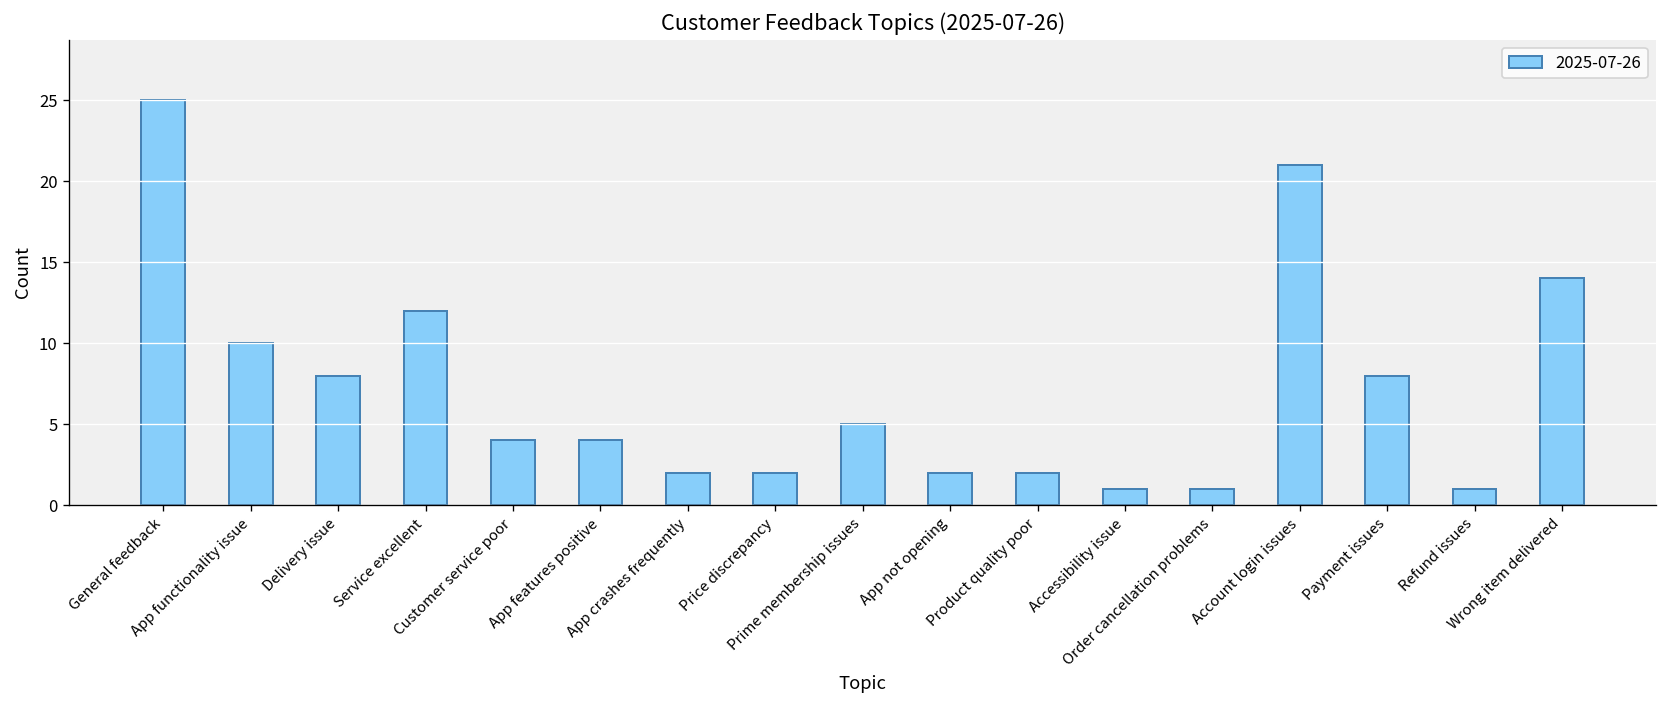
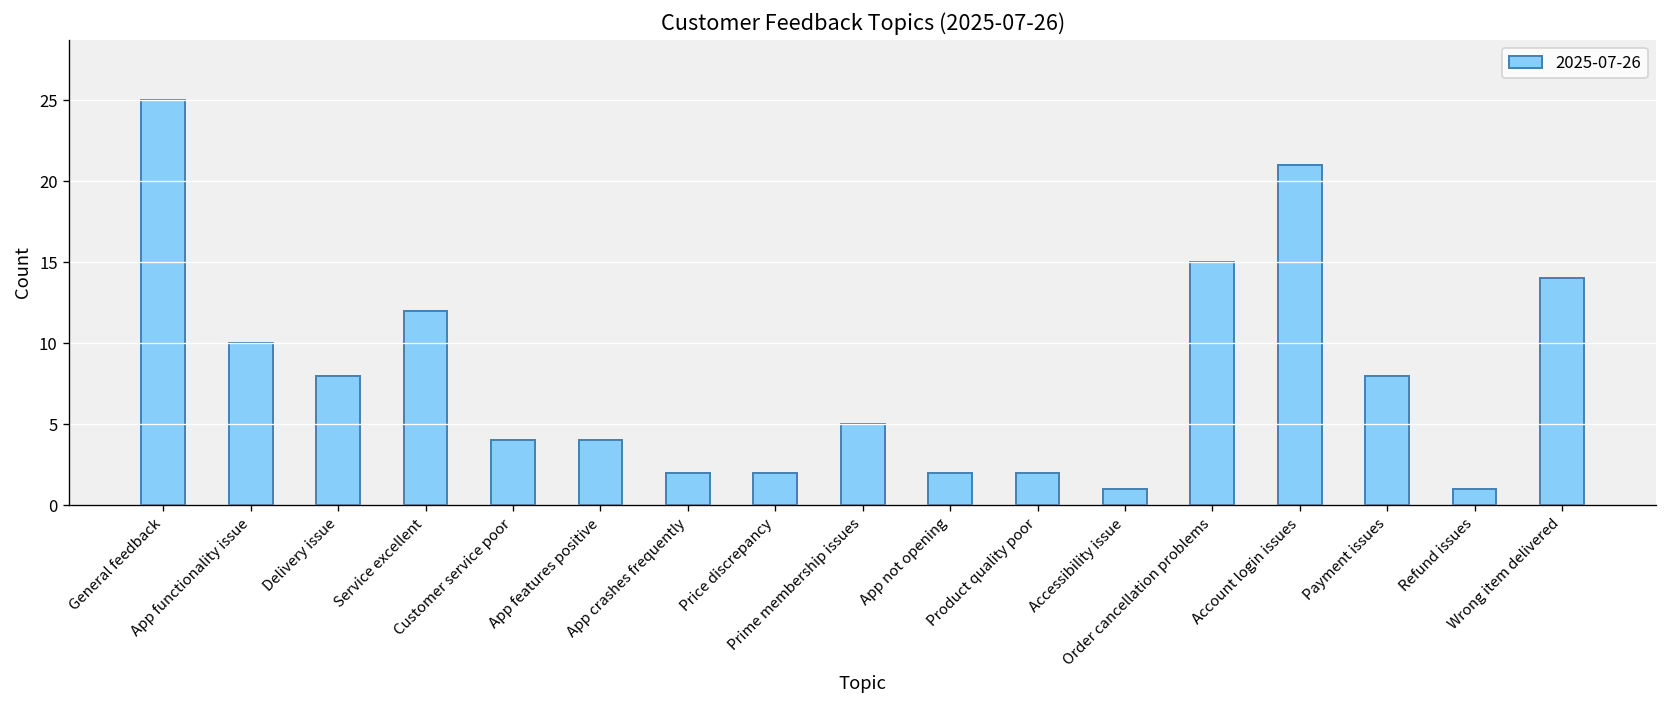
Order cancellation problems: 1 -> 15
